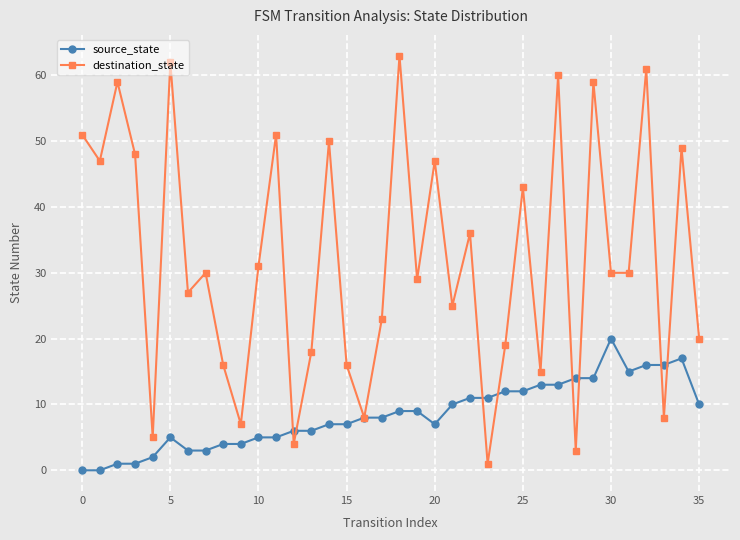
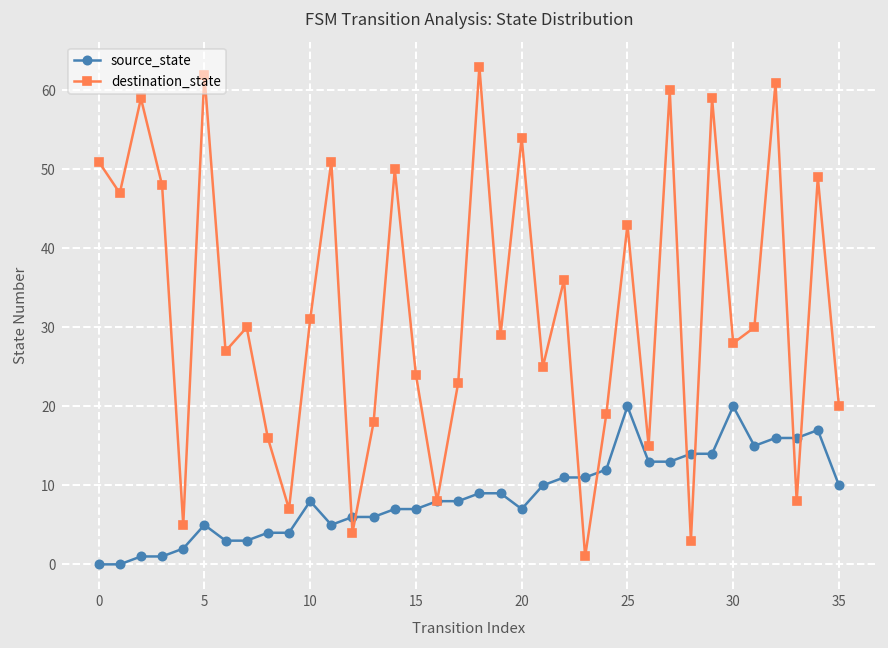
source_state, 10: 5 -> 8
destination_state, 15: 16 -> 24
destination_state, 20: 47 -> 54
source_state, 25: 12 -> 20
destination_state, 30: 30 -> 28
